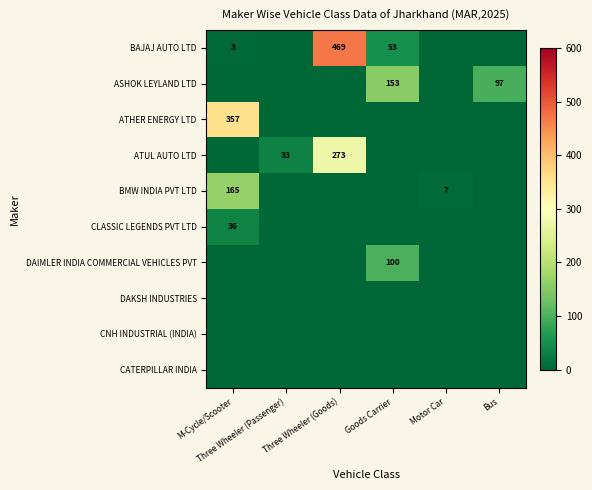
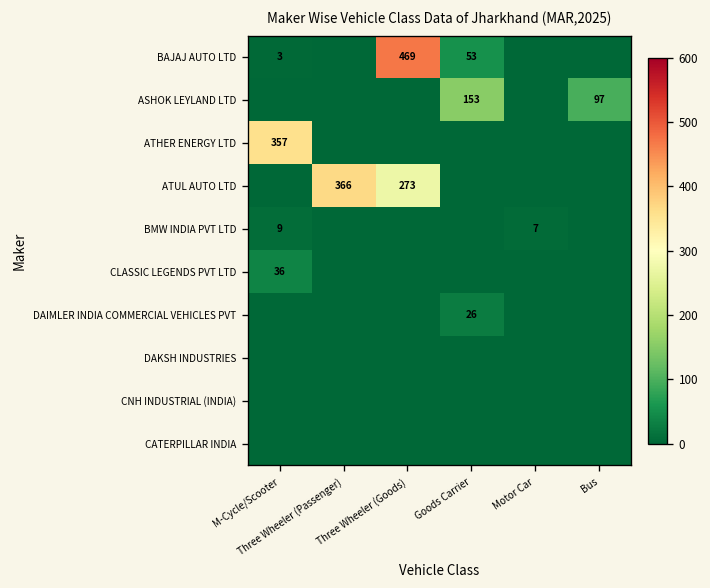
ATUL AUTO LTD, Three Wheeler (Passenger): 33 -> 366
BMW INDIA PVT LTD, M-Cycle/Scooter: 165 -> 9
DAIMLER INDIA COMMERCIAL VEHICLES PVT, Goods Carrier: 100 -> 26
